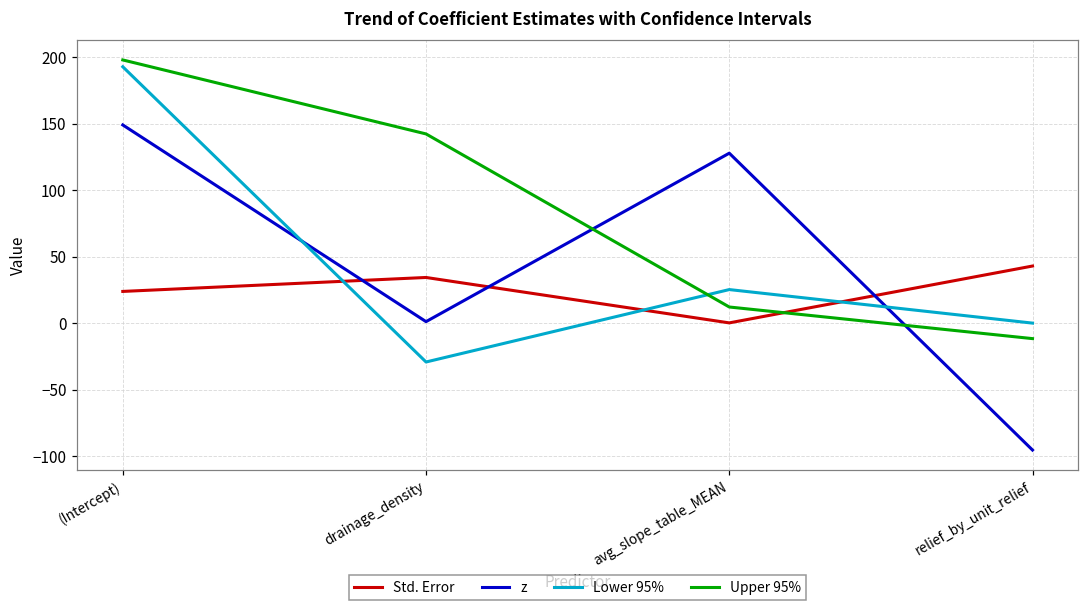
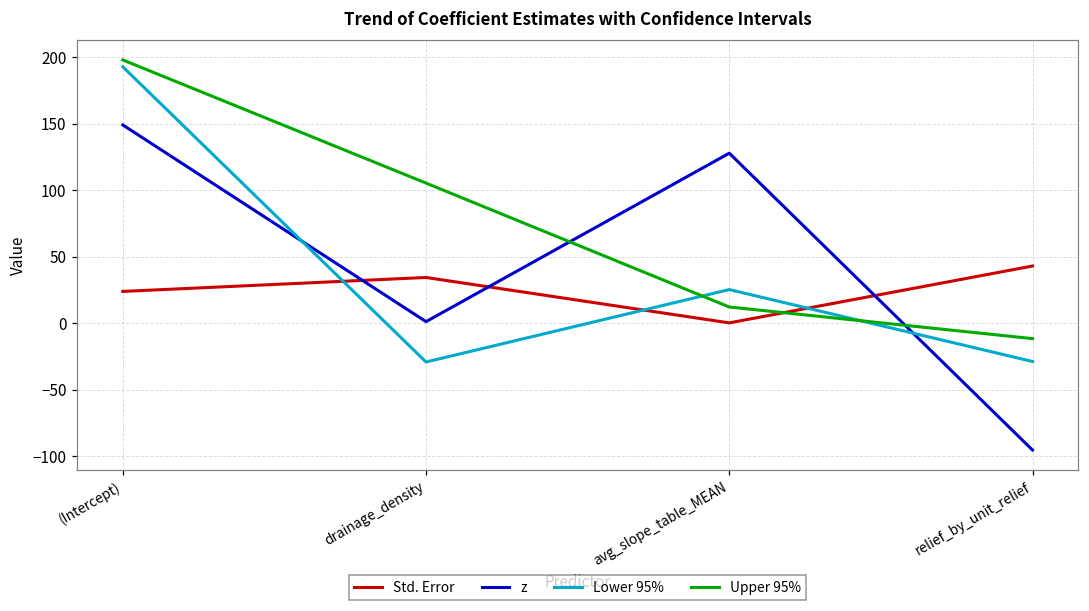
Upper 95%, drainage_density: 142 -> 105
Lower 95%, relief_by_unit_relief: 0 -> -29
